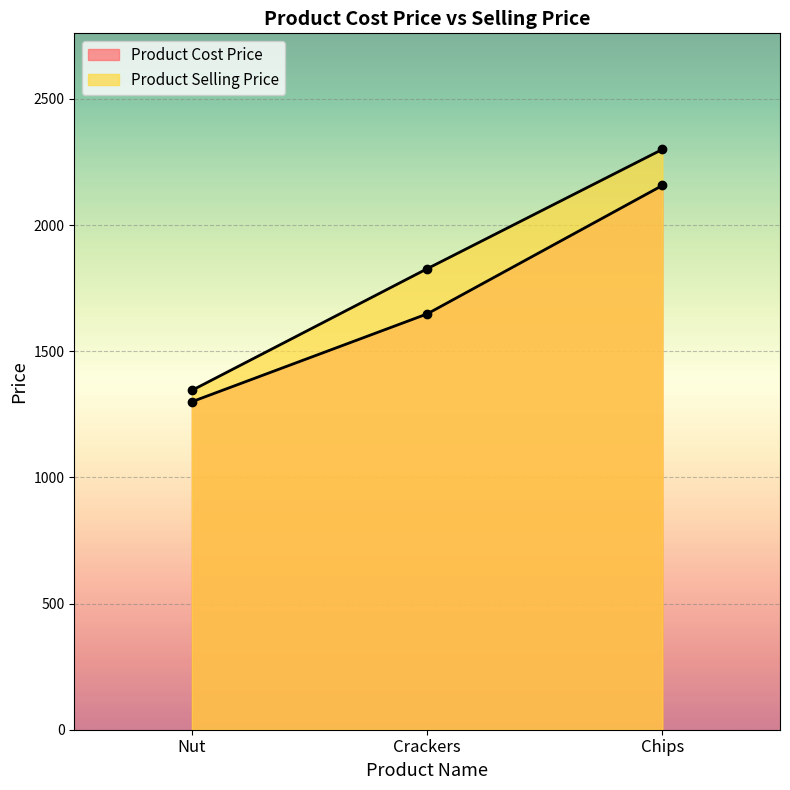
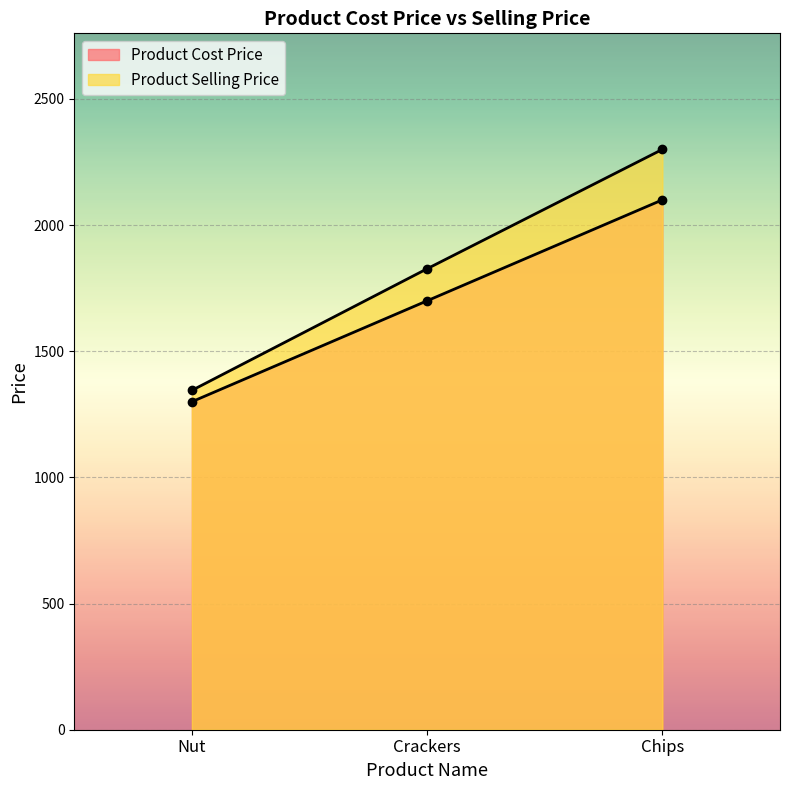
Product Cost Price, Crackers: 1650 -> 1700
Product Cost Price, Chips: 2160 -> 2100
